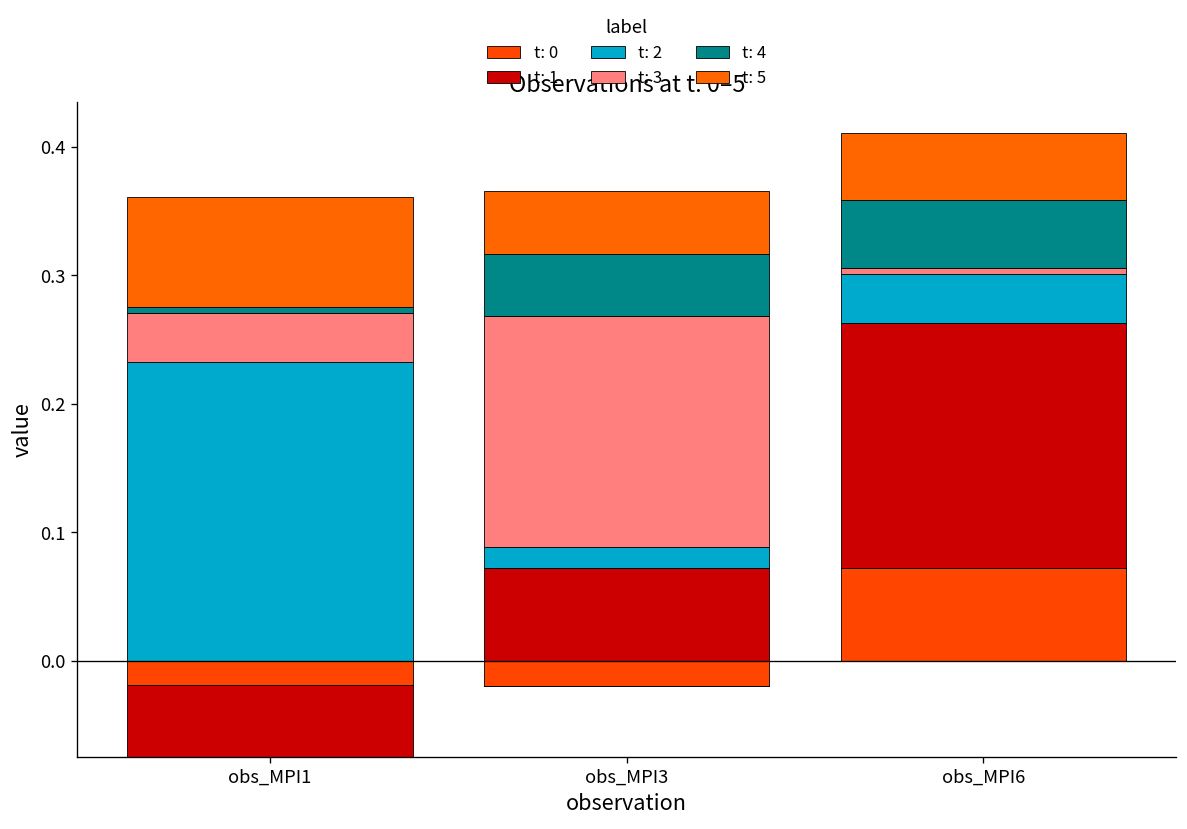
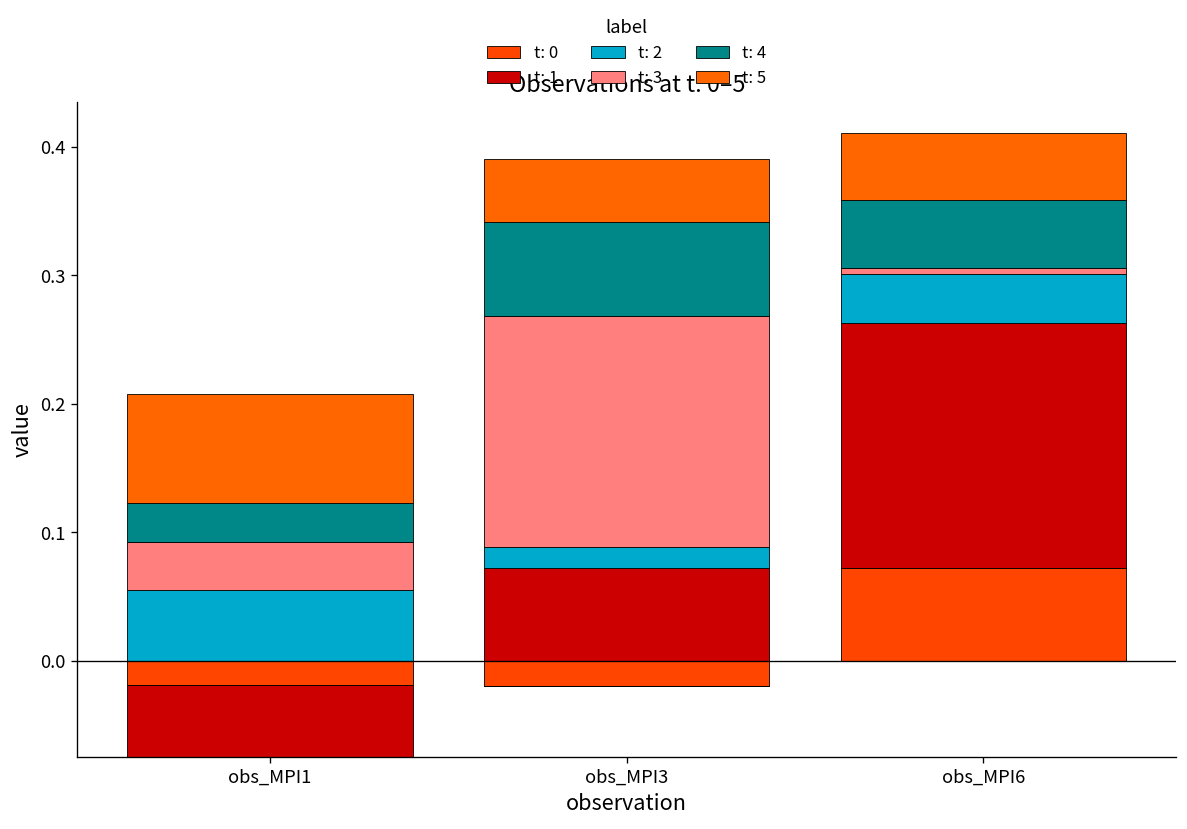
t: 2, obs_MPI1: 0.233 -> 0.055
t: 4, obs_MPI1: 0.005 -> 0.030
t: 4, obs_MPI3: 0.049 -> 0.074
